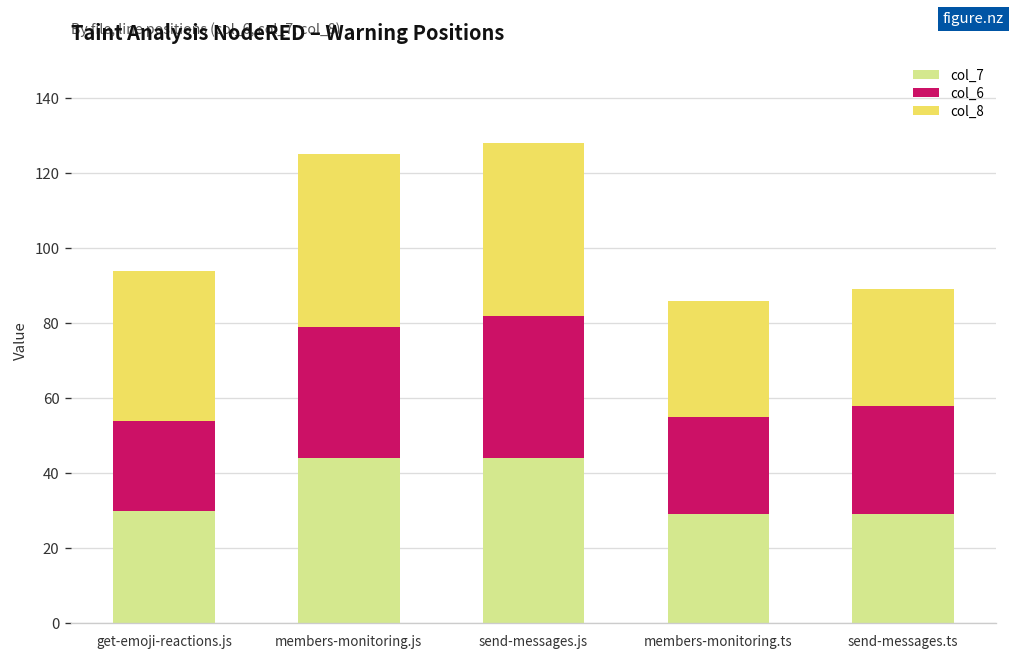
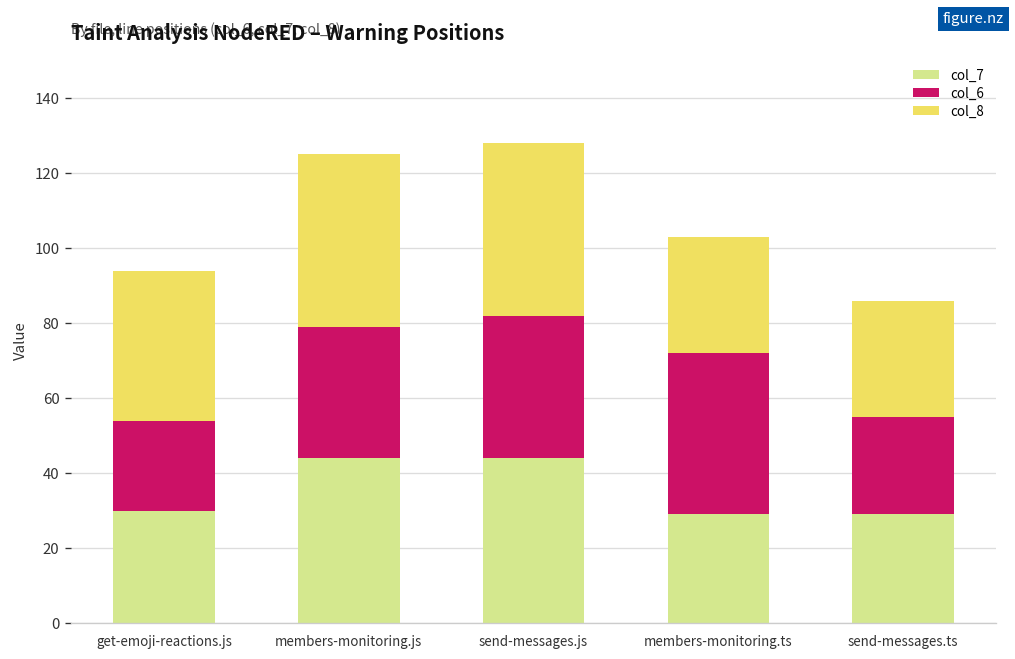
col_6, members-monitoring.ts: 26 -> 43
col_6, send-messages.ts: 29 -> 26
